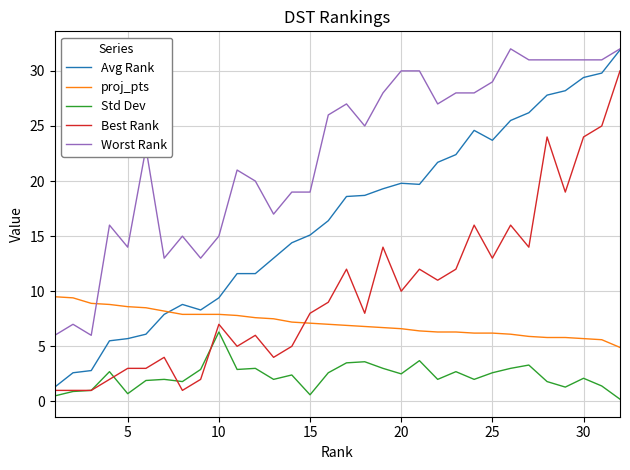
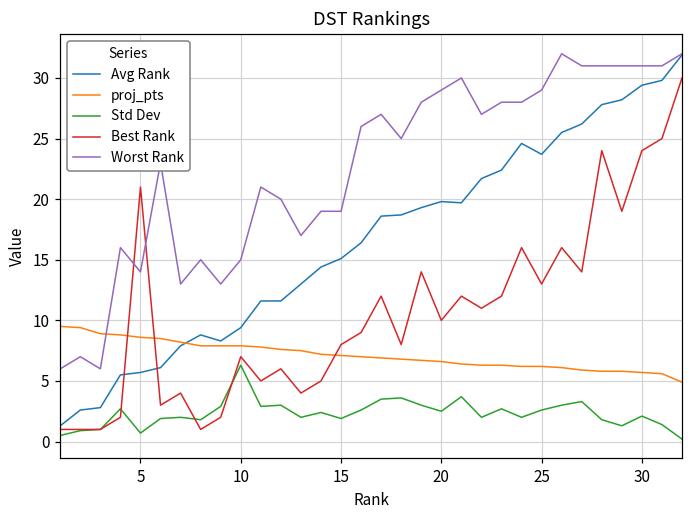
Best Rank, 5: 3 -> 21
Std Dev, 15: 0.6 -> 1.9
Worst Rank, 20: 30 -> 29
